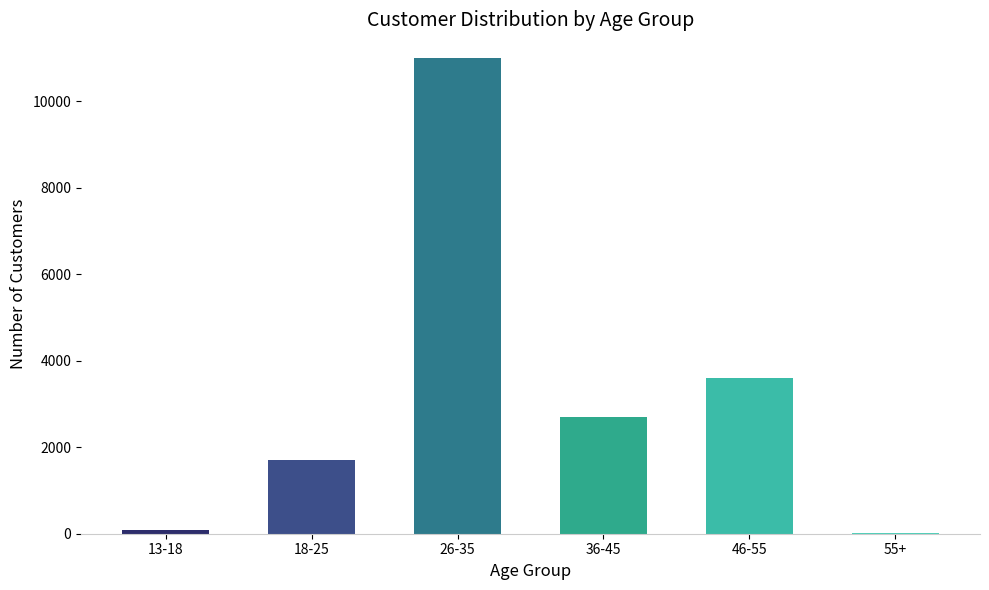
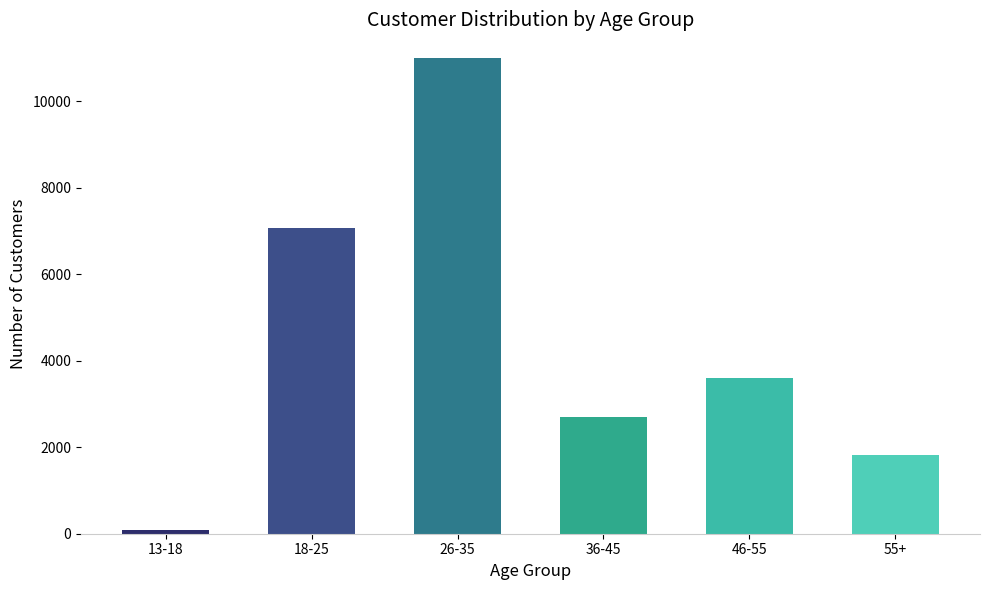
18-25: 1700 -> 7100
55+: 0 -> 1800
